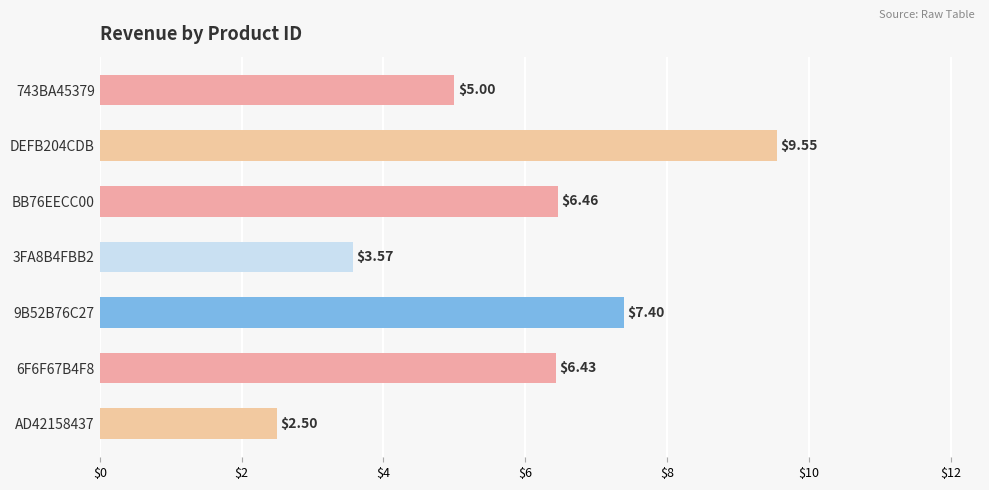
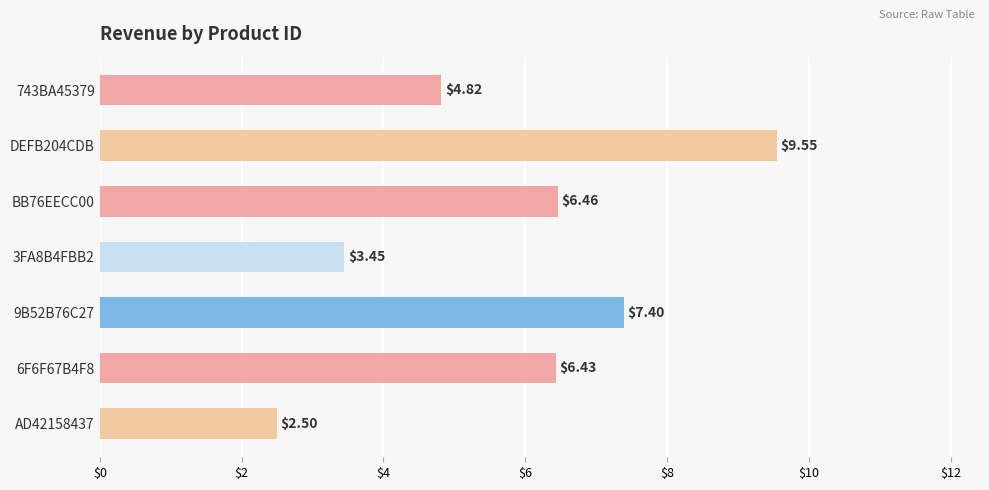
743BA45379: $5.00 -> $4.82
3FA8B4FBB2: $3.57 -> $3.45
